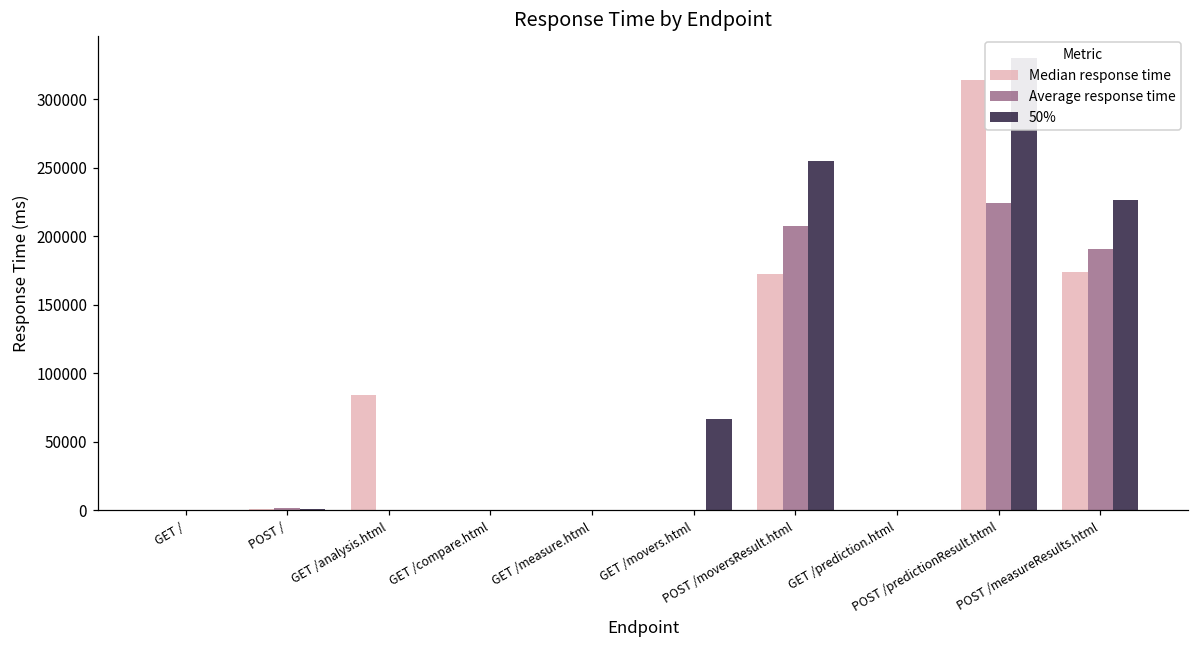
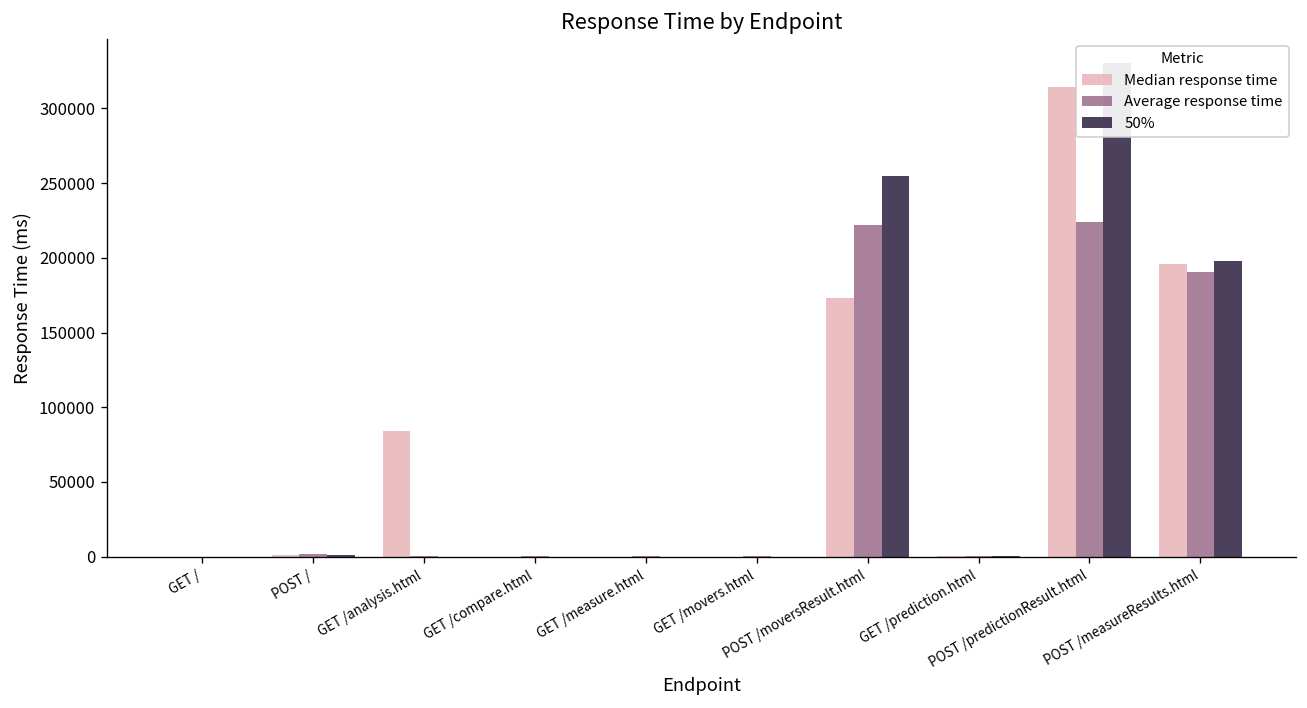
50%, GET /movers.html: 67000 -> 0
Average response time, POST /moversResult.html: 208000 -> 222000
Median response time, POST /measureResults.html: 174000 -> 196000
50%, POST /measureResults.html: 226000 -> 198000
